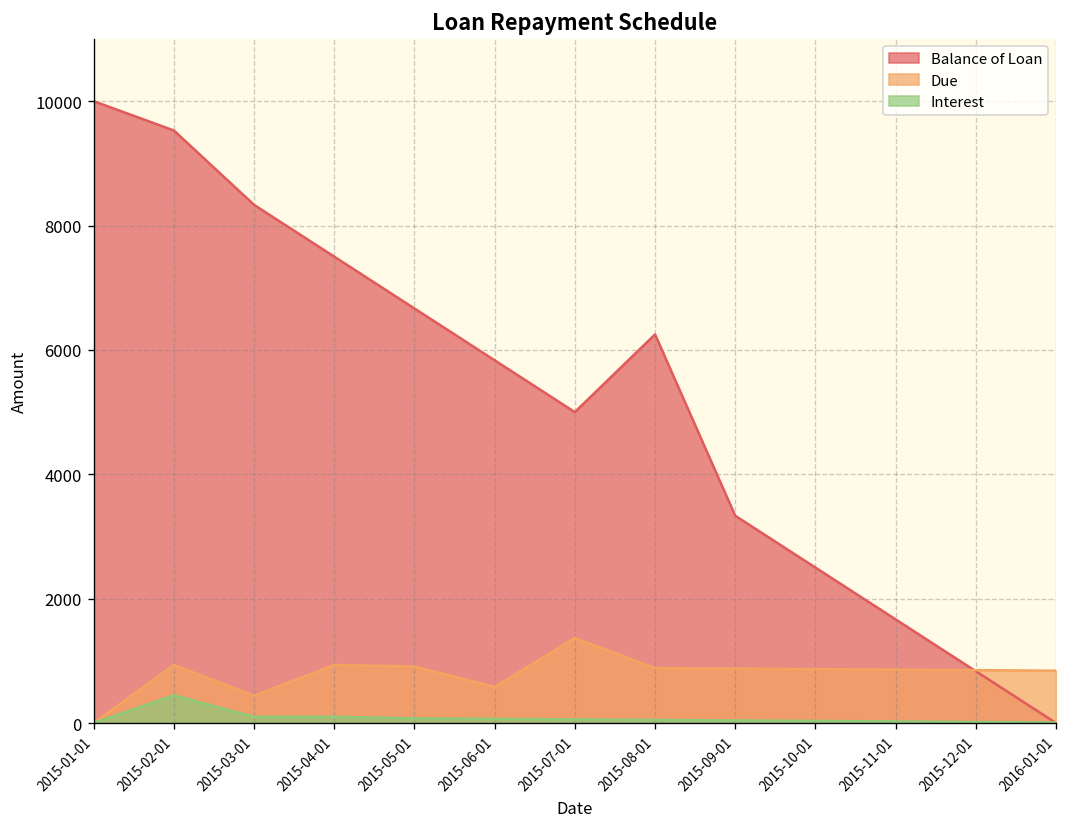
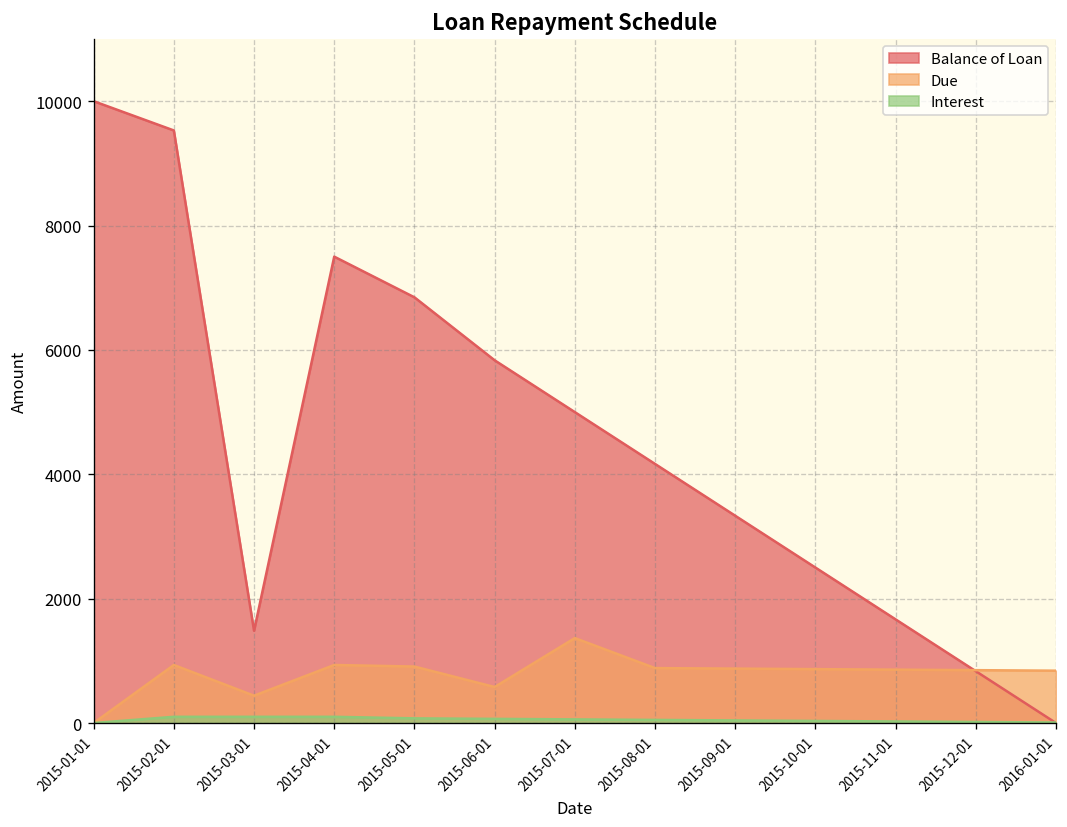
Interest, 2015-02-01: 400 -> 100
Balance of Loan, 2015-03-01: 8300 -> 1500
Balance of Loan, 2015-05-01: 6700 -> 6800
Balance of Loan, 2015-08-01: 6200 -> 4200
